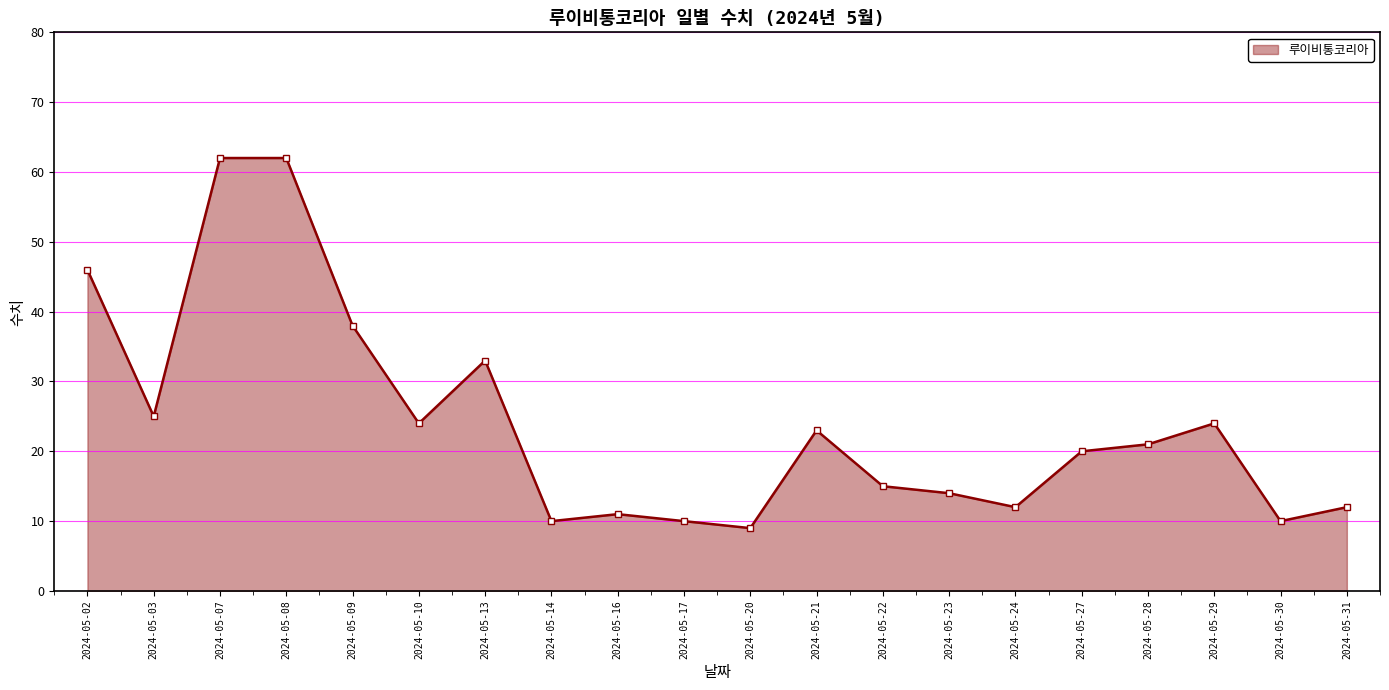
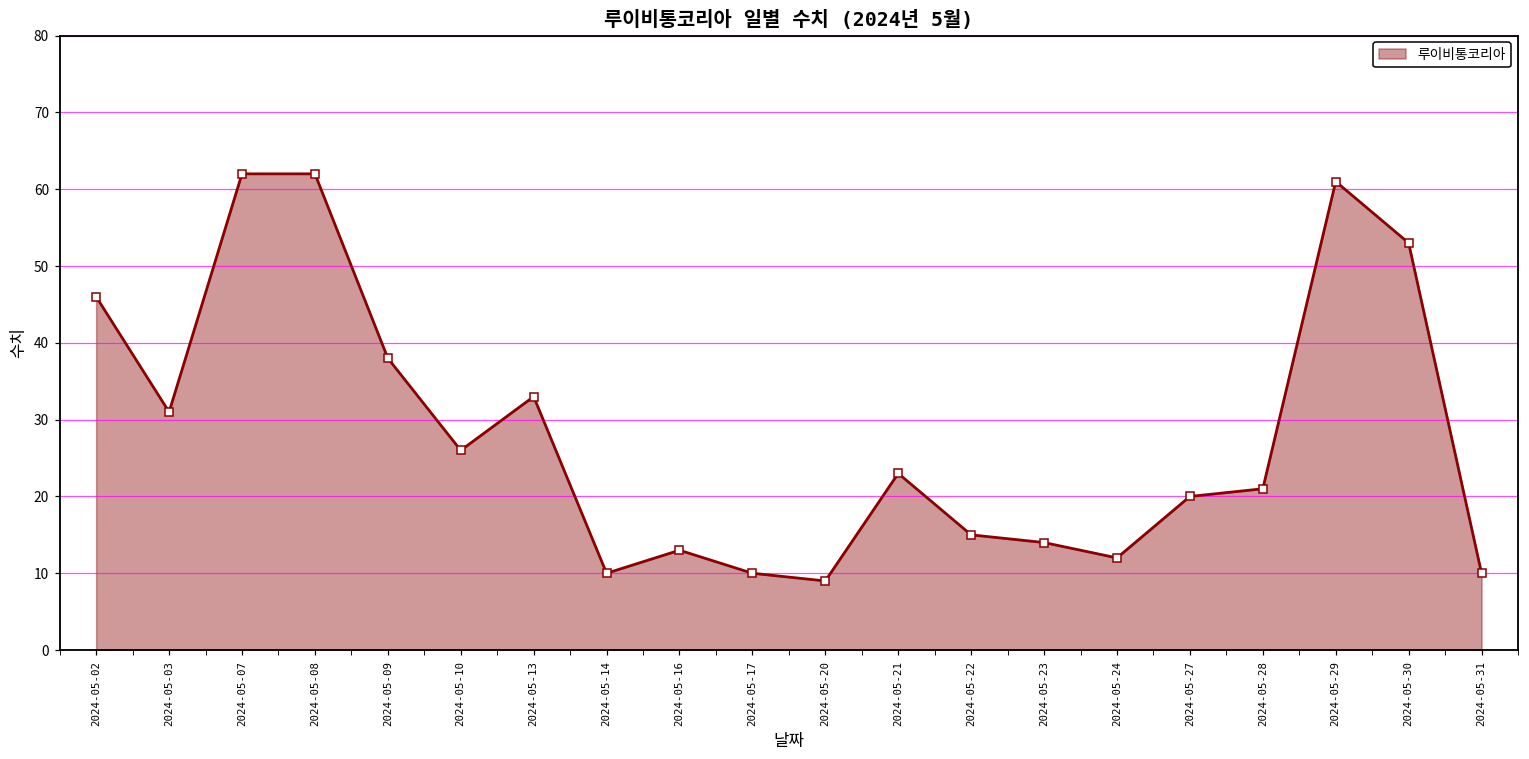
2024-05-03: 25 -> 31
2024-05-10: 24 -> 26
2024-05-16: 11 -> 13
2024-05-29: 24 -> 61
2024-05-30: 10 -> 53
2024-05-31: 12 -> 10
